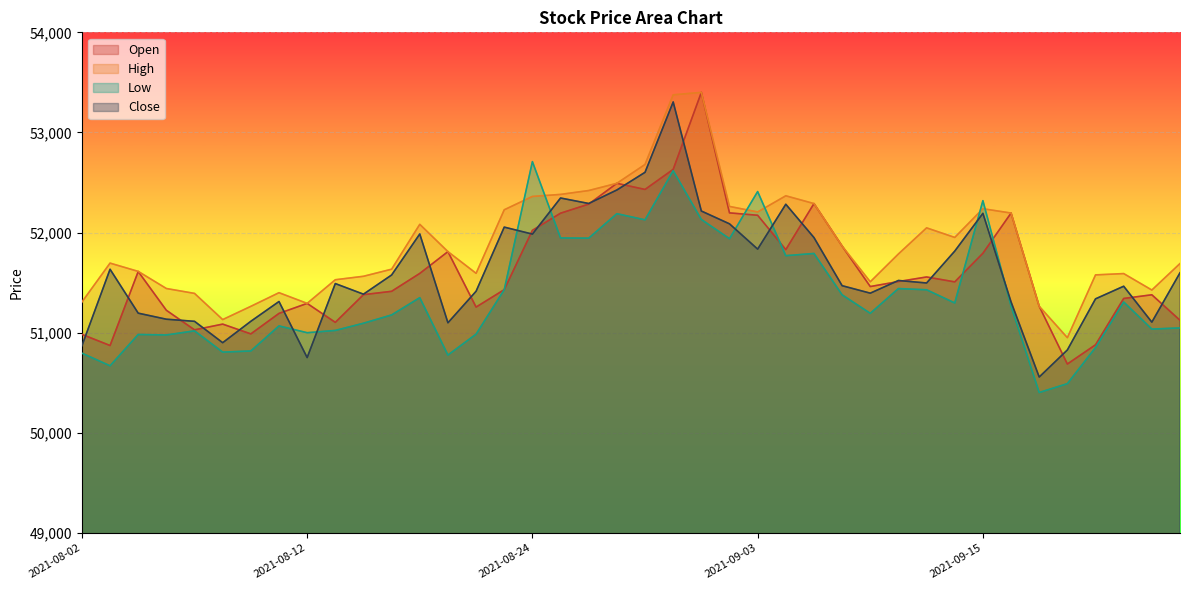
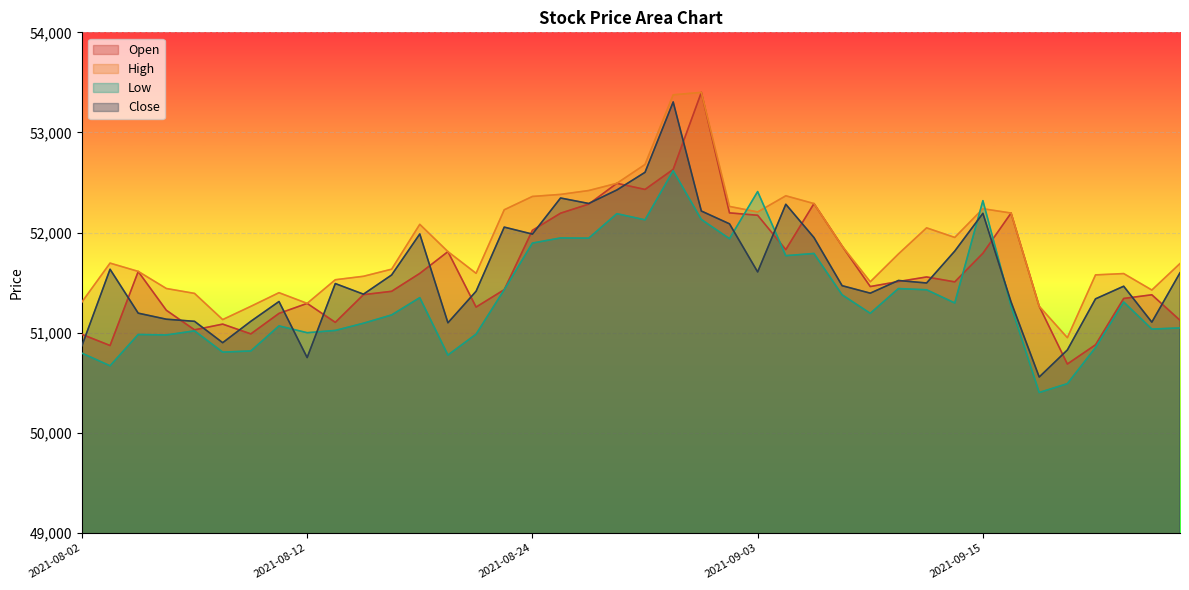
Low, 2021-08-24: 52,710 -> 51,900
Close, 2021-09-03: 51,840 -> 51,610
